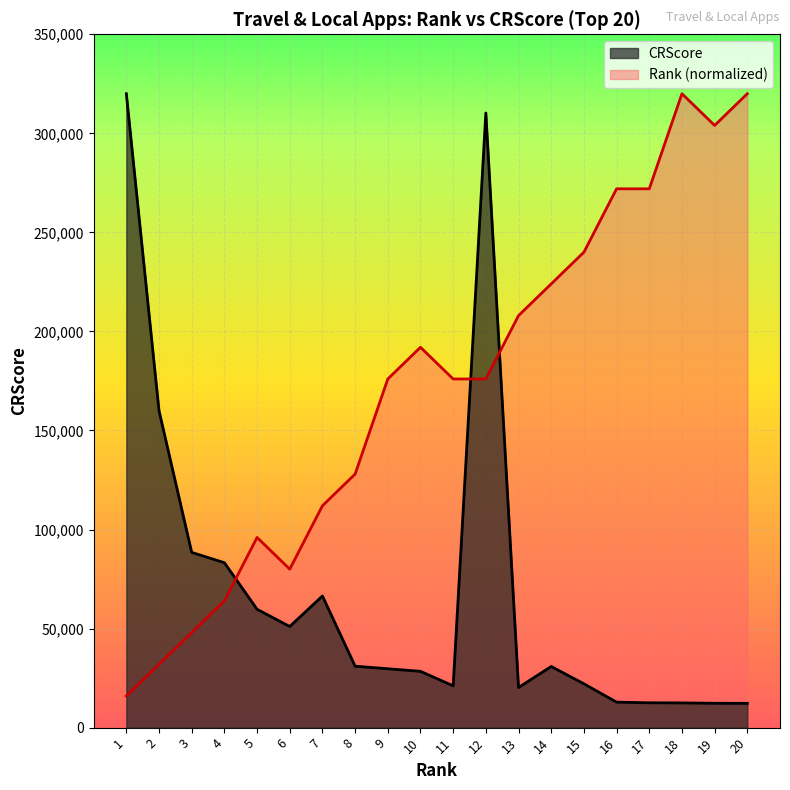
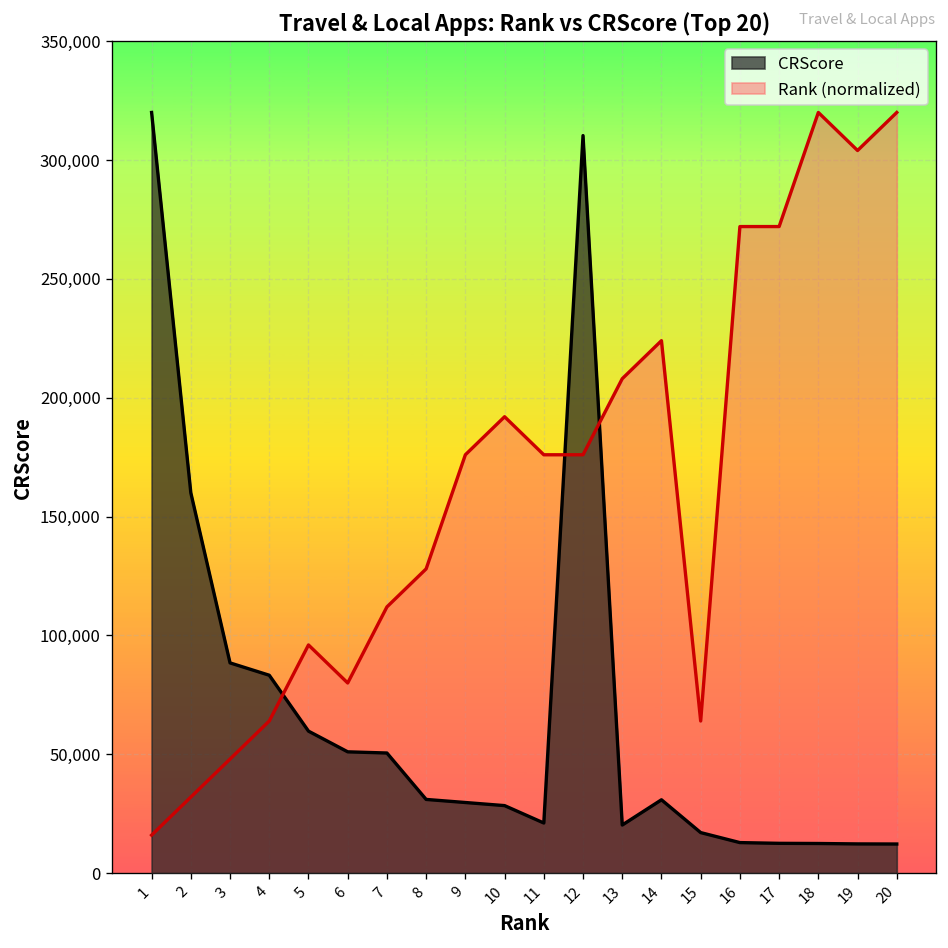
CRScore, 7: 66,000 -> 51,000
CRScore, 15: 22,000 -> 17,000
Rank (normalized), 15: 240,000 -> 64,000
